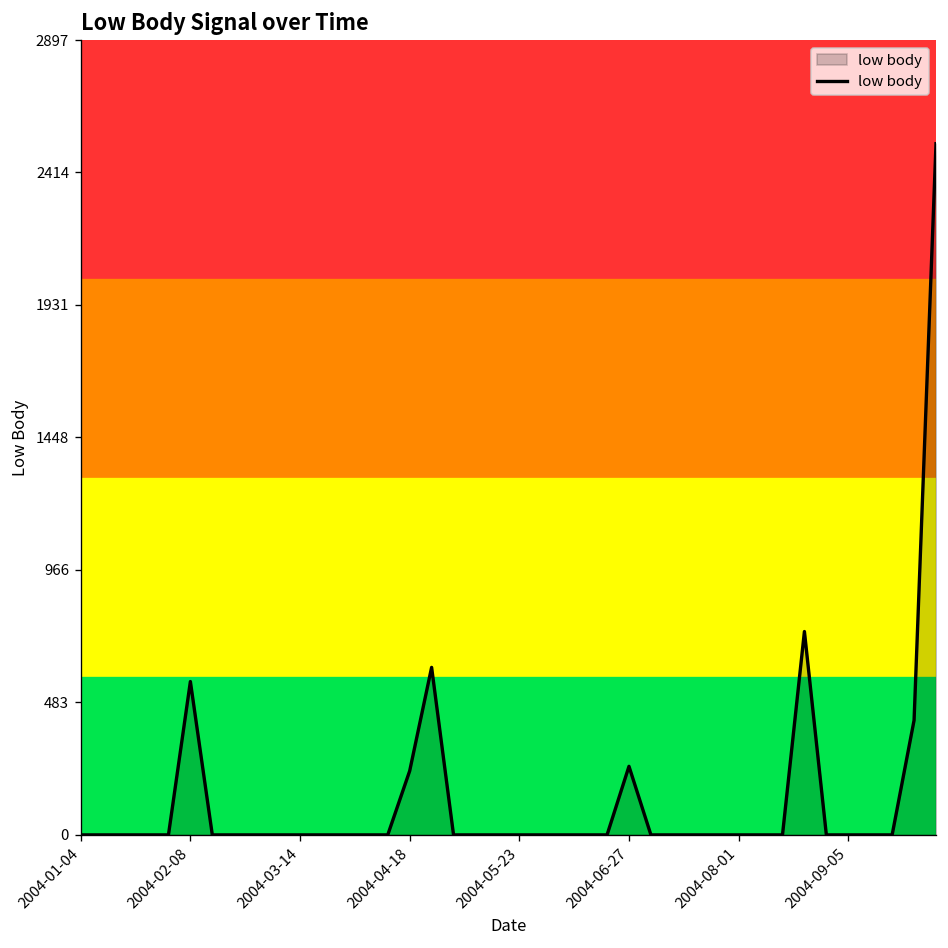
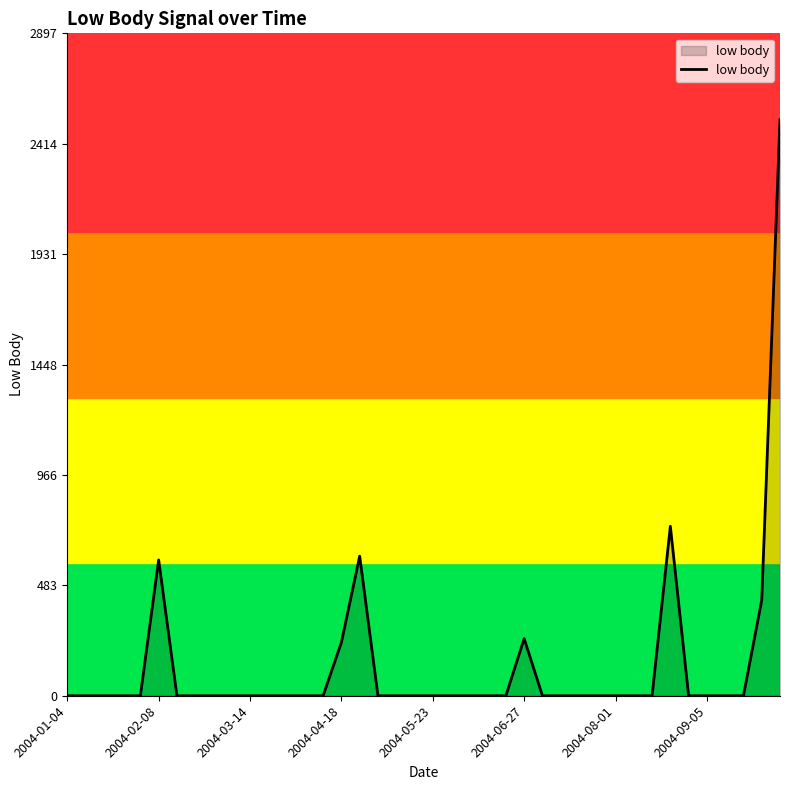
2004-02-08: 560 -> 590
